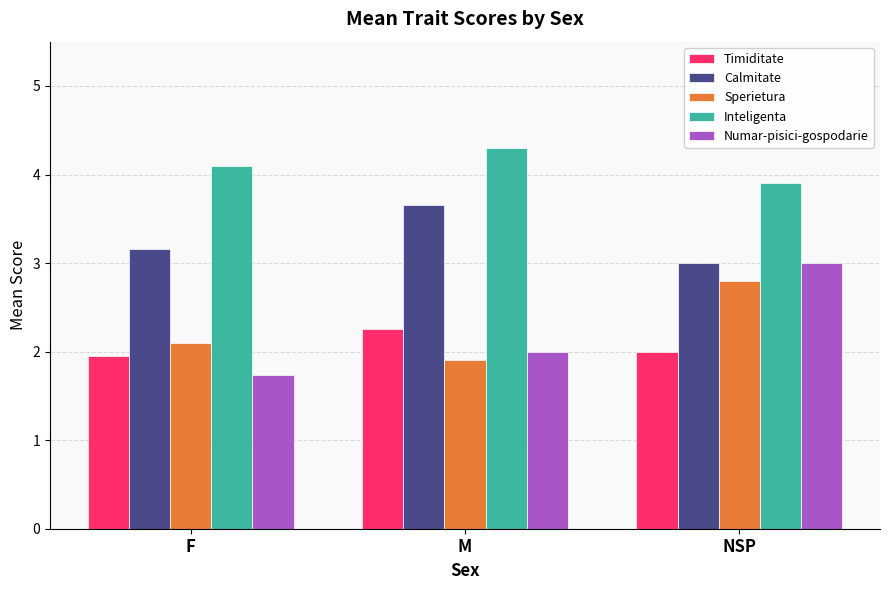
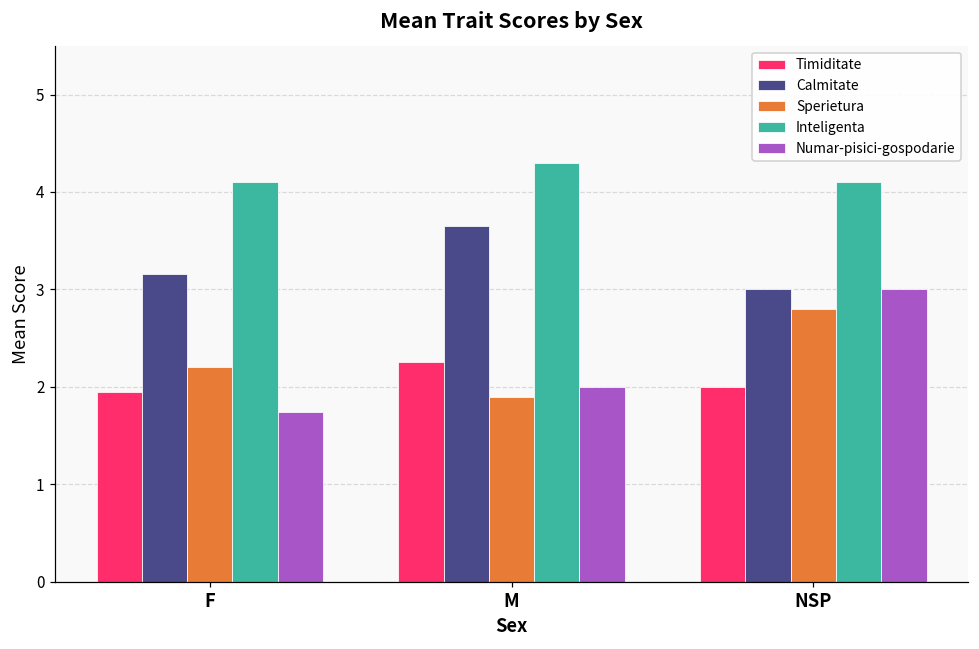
Sperietura, F: 2.1 -> 2.2
Inteligenta, NSP: 3.9 -> 4.1
